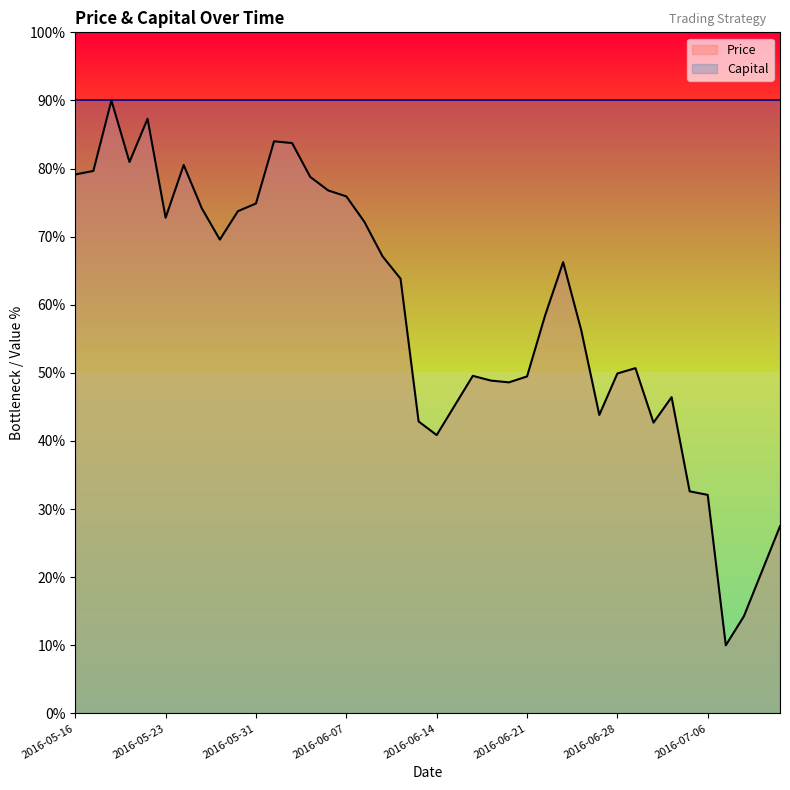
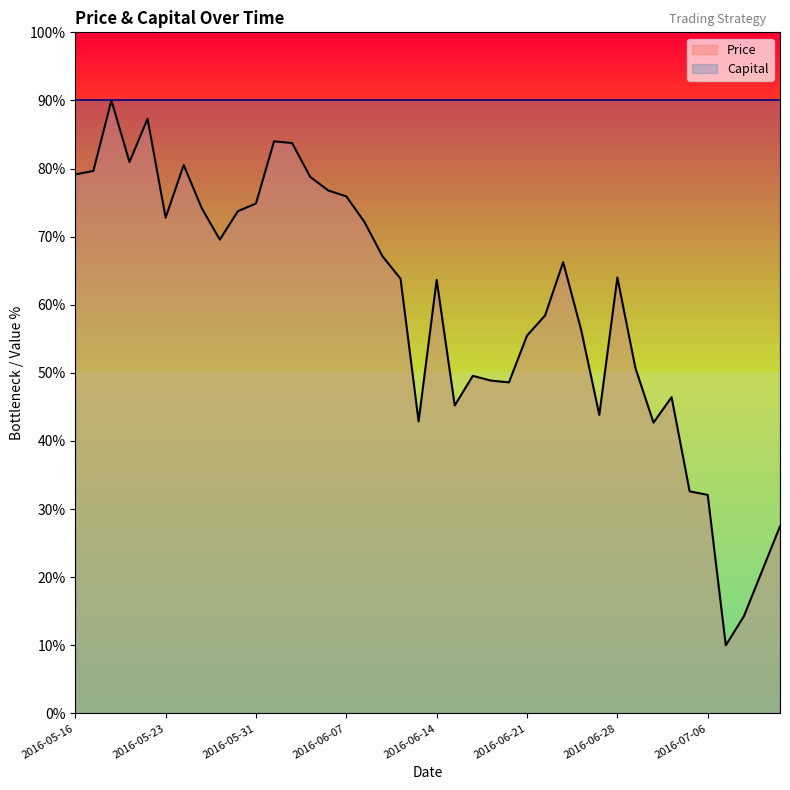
Price, 2016-06-14: 41% -> 64%
Price, 2016-06-21: 49% -> 55%
Price, 2016-06-28: 50% -> 64%
